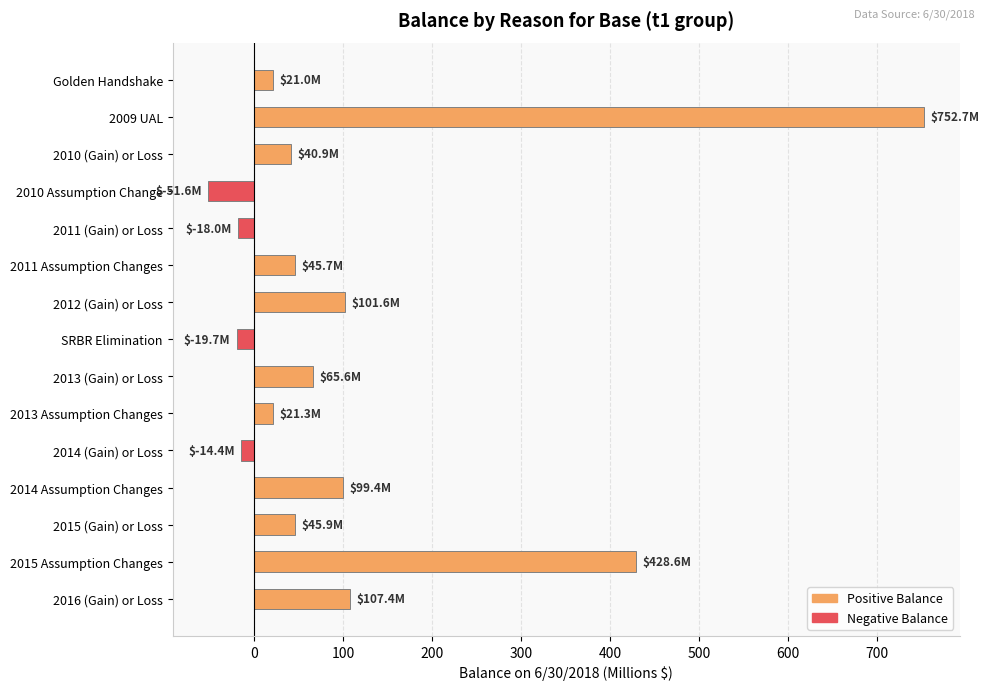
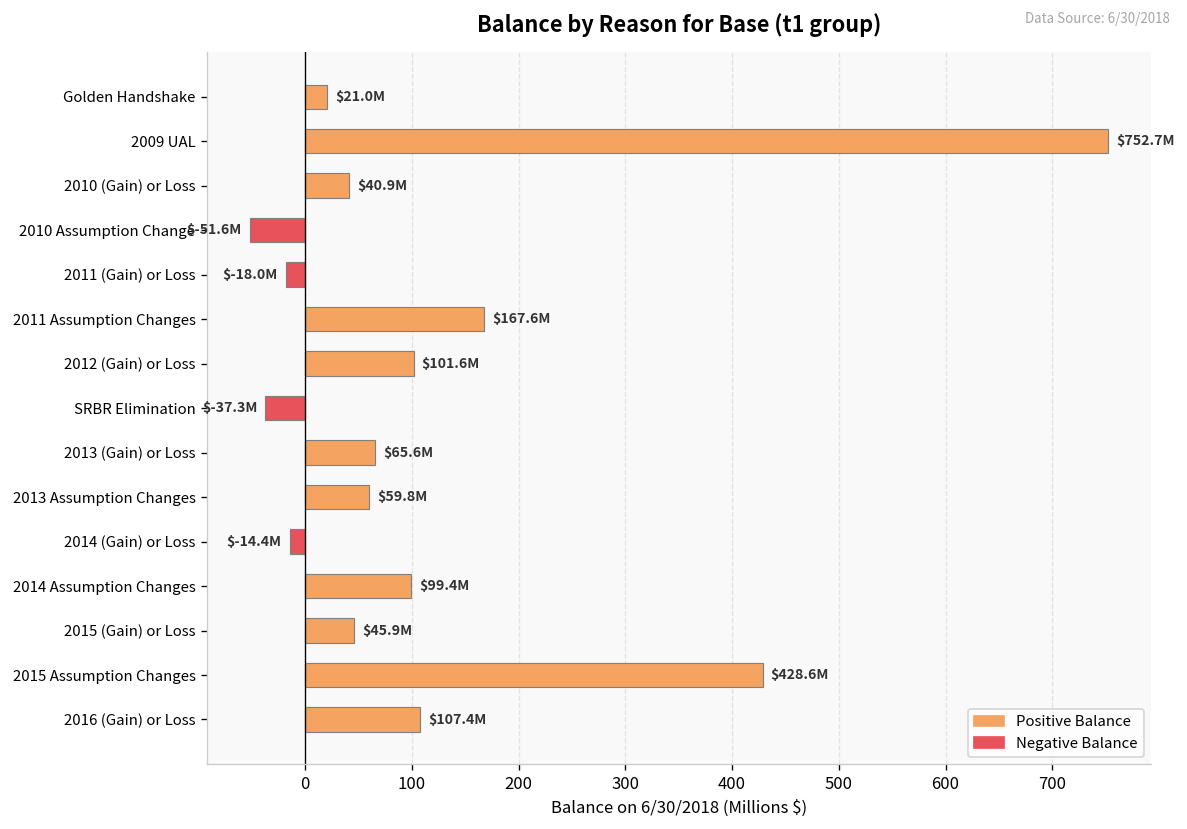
2011 Assumption Changes: $45.7M -> $167.6M
SRBR Elimination: $-19.7M -> $-37.3M
2013 Assumption Changes: $21.3M -> $59.8M
